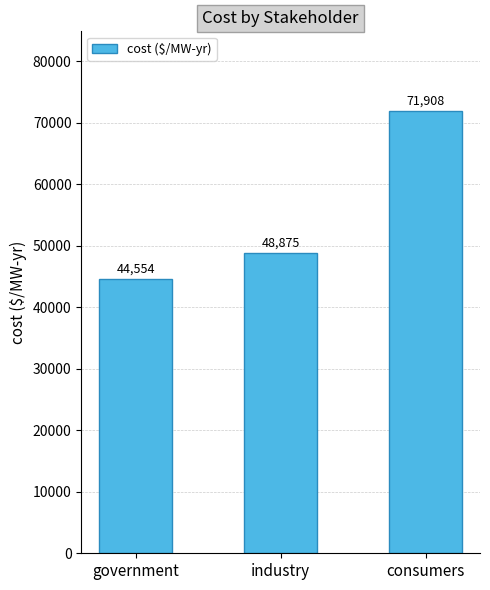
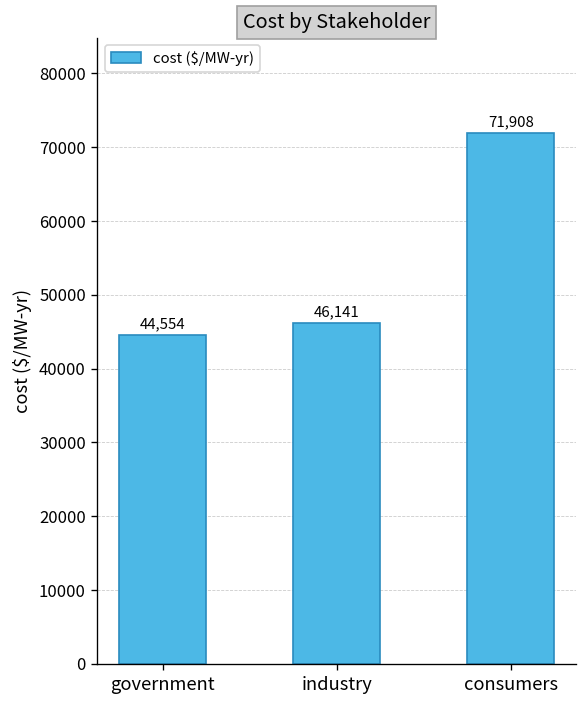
industry: 48,875 -> 46,141
